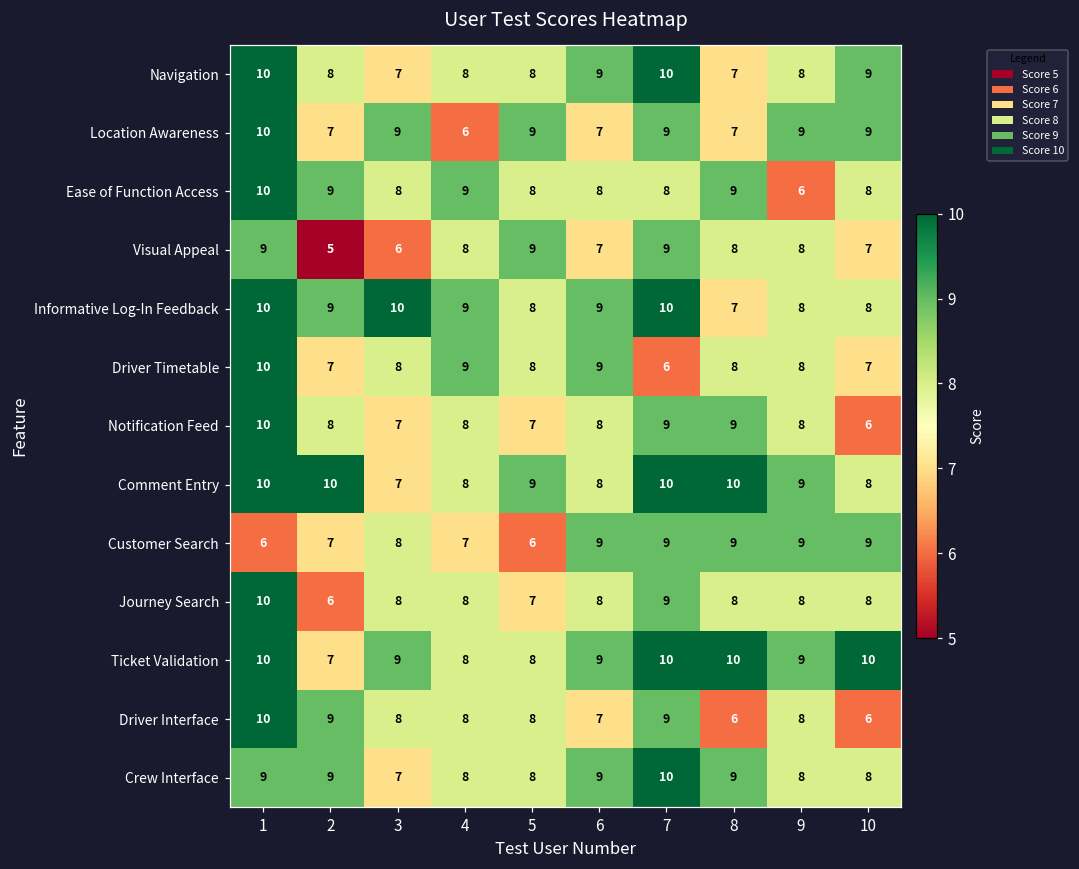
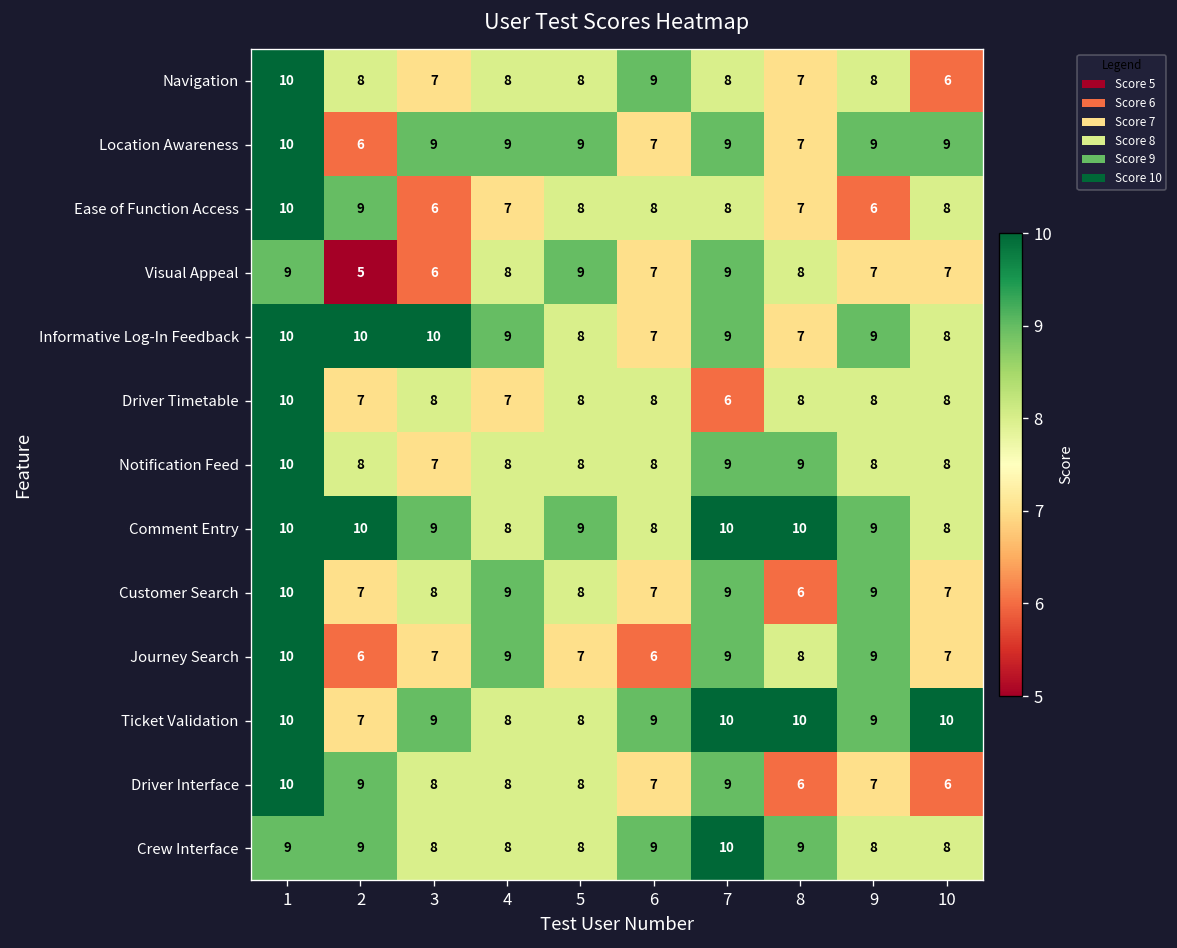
Navigation, 7: 10 -> 8
Navigation, 10: 9 -> 6
Location Awareness, 2: 7 -> 6
Location Awareness, 4: 6 -> 9
Ease of Function Access, 3: 8 -> 6
Ease of Function Access, 4: 9 -> 7
Ease of Function Access, 8: 9 -> 7
Visual Appeal, 9: 8 -> 7
Informative Log-In Feedback, 2: 9 -> 10
Informative Log-In Feedback, 6: 9 -> 7
Informative Log-In Feedback, 7: 10 -> 9
Informative Log-In Feedback, 9: 8 -> 9
Driver Timetable, 4: 9 -> 7
Driver Timetable, 6: 9 -> 8
Driver Timetable, 10: 7 -> 8
Notification Feed, 5: 7 -> 8
Notification Feed, 10: 6 -> 8
Comment Entry, 3: 7 -> 9
Customer Search, 1: 6 -> 10
Customer Search, 4: 7 -> 9
Customer Search, 5: 6 -> 8
Customer Search, 6: 9 -> 7
Customer Search, 8: 9 -> 6
Customer Search, 10: 9 -> 7
Journey Search, 3: 8 -> 7
Journey Search, 4: 8 -> 9
Journey Search, 6: 8 -> 6
Journey Search, 9: 8 -> 9
Journey Search, 10: 8 -> 7
Driver Interface, 9: 8 -> 7
Crew Interface, 3: 7 -> 8
